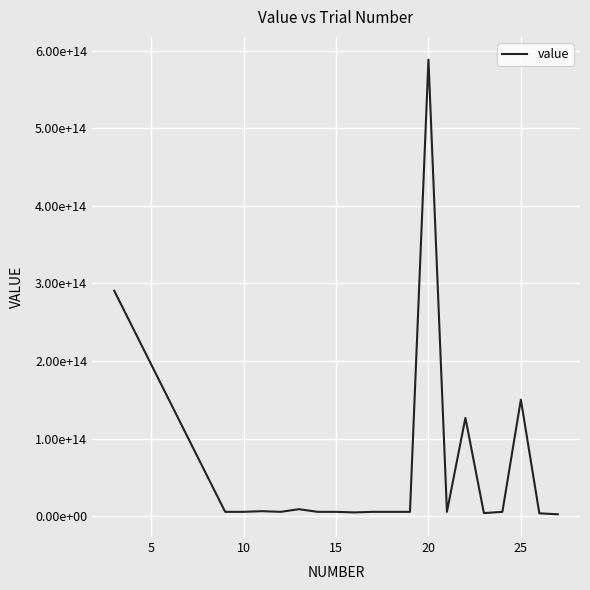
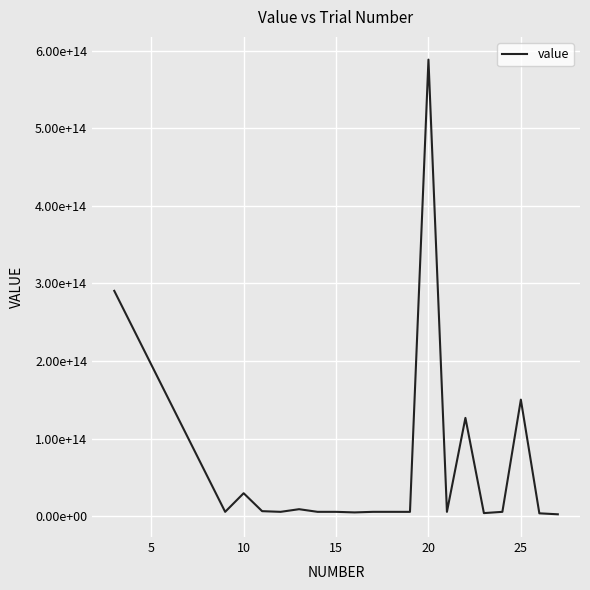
10: 10000000000000 -> 30000000000000
